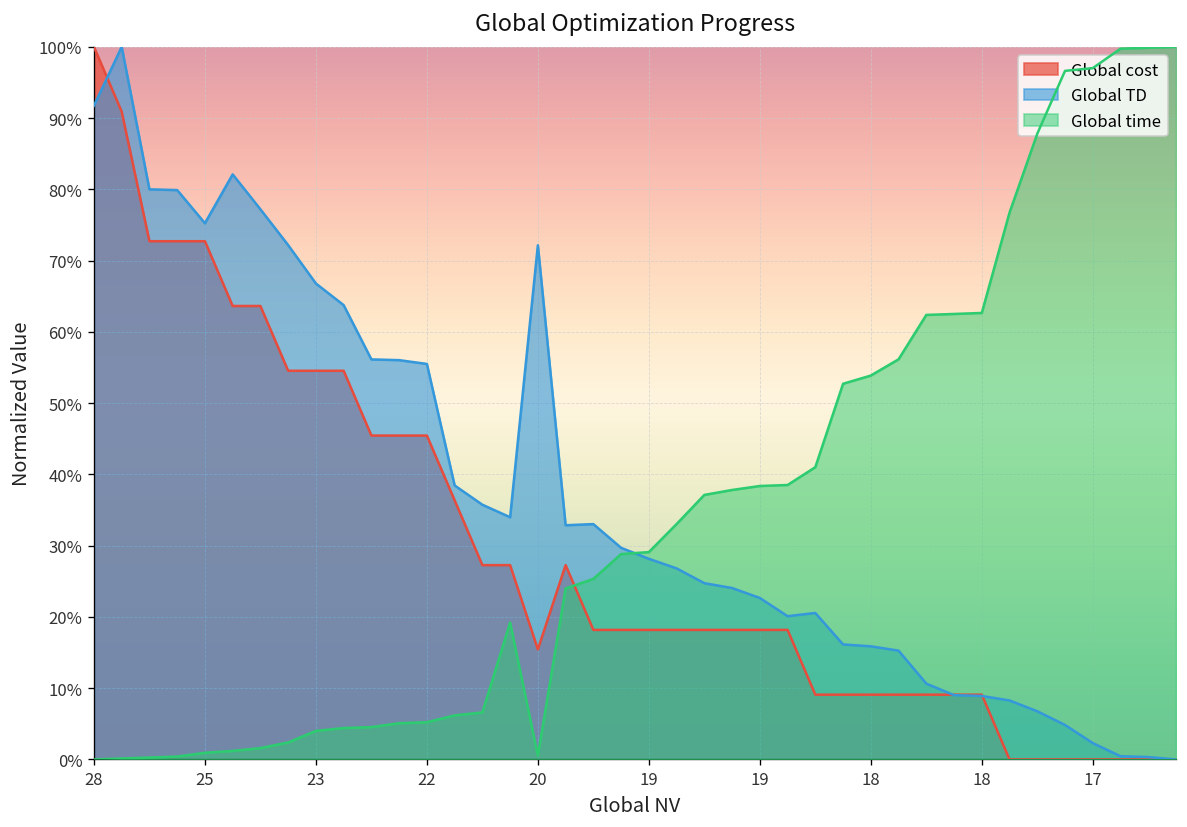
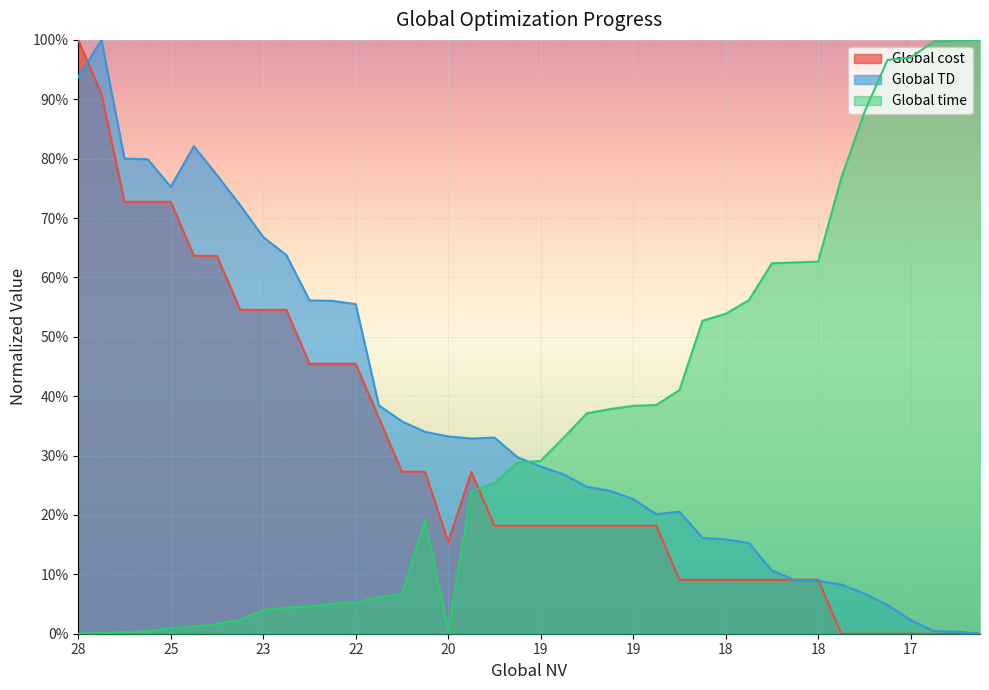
Global TD, 28: 92% -> 94%
Global TD, 20: 72% -> 33%
